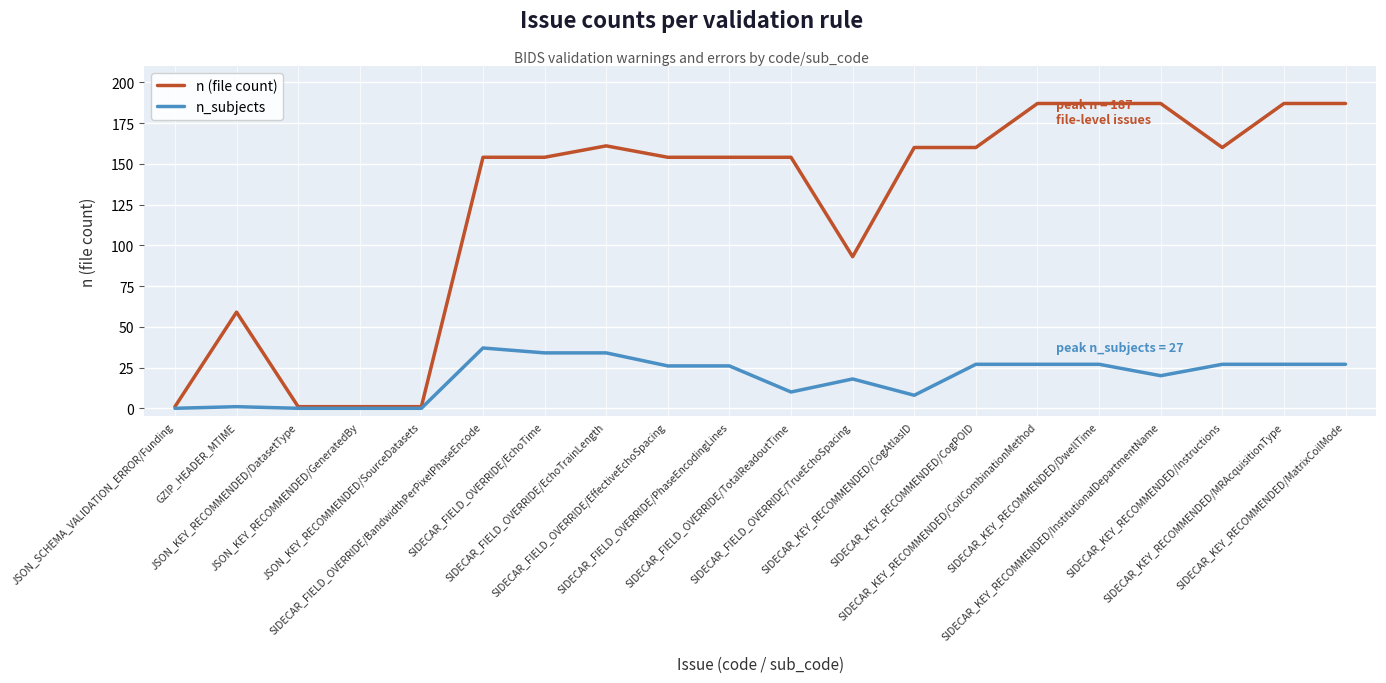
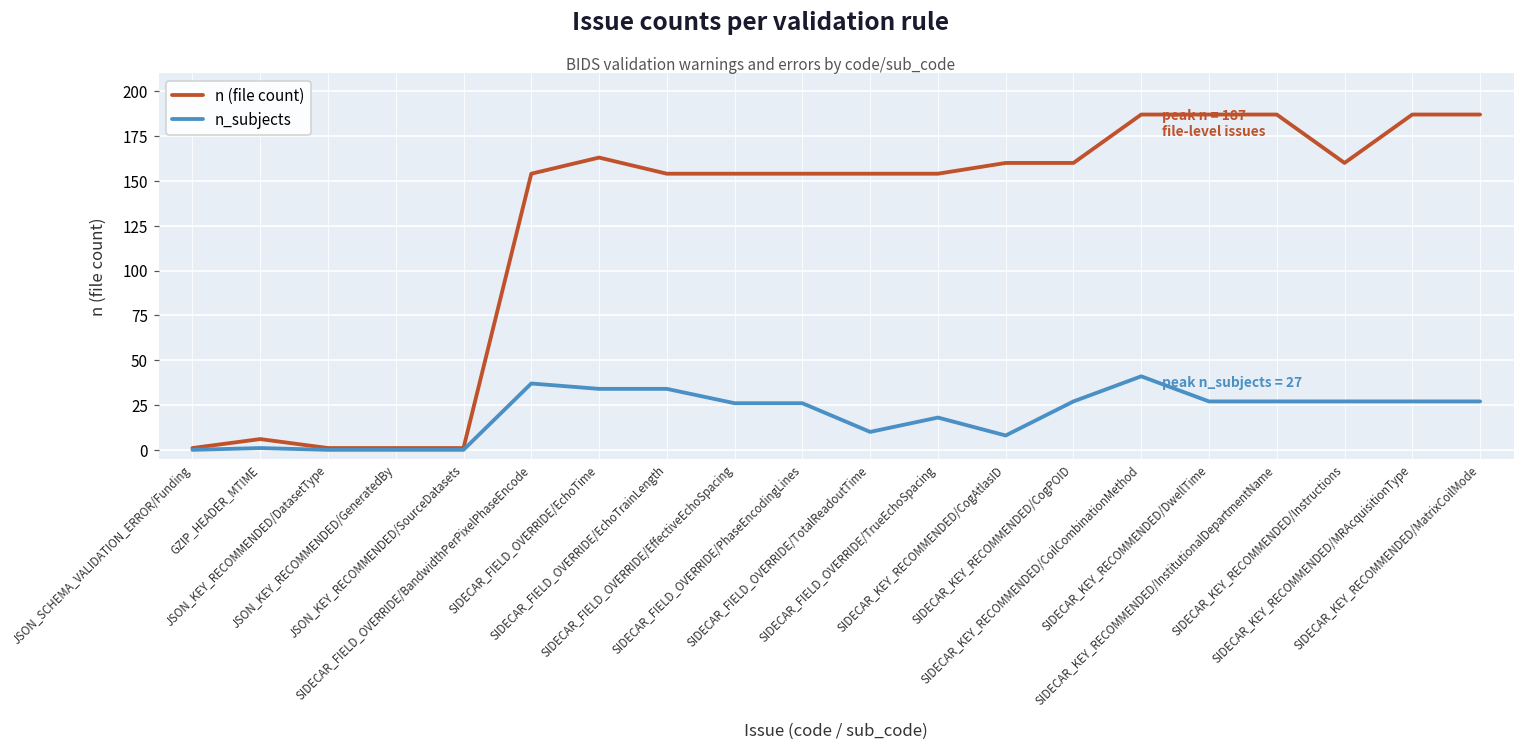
n (file count), GZIP_HEADER_MTIME: 59 -> 6
n (file count), SIDECAR_FIELD_OVERRIDE/EchoTime: 154 -> 163
n (file count), SIDECAR_FIELD_OVERRIDE/EchoTrainLength: 161 -> 154
n (file count), SIDECAR_FIELD_OVERRIDE/TrueEchoSpacing: 93 -> 154
n_subjects, SIDECAR_KEY_RECOMMENDED/CoilCombinationMethod: 27 -> 41
n_subjects, SIDECAR_KEY_RECOMMENDED/InstitutionalDepartmentName: 20 -> 27
